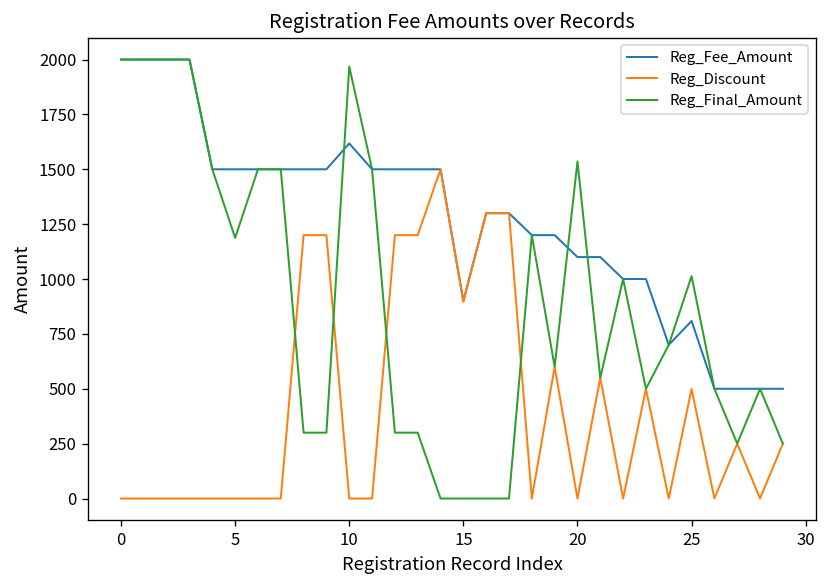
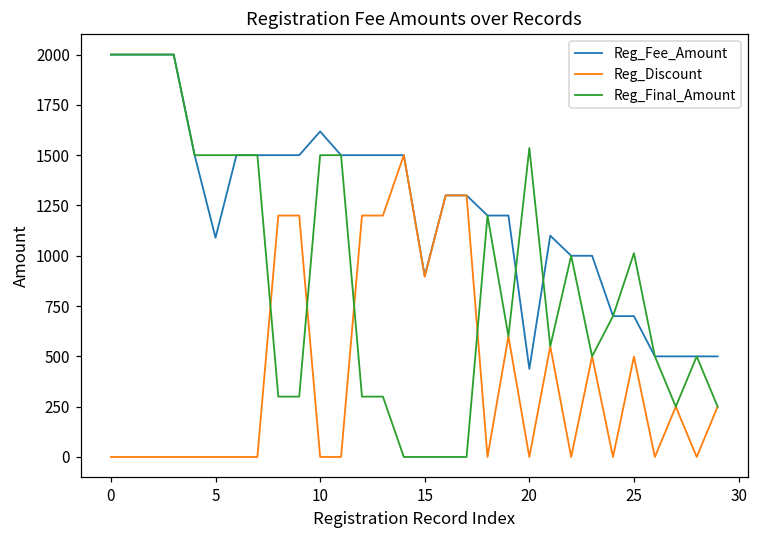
Reg_Fee_Amount, 5: 1500 -> 1090
Reg_Final_Amount, 5: 1190 -> 1500
Reg_Final_Amount, 10: 1970 -> 1500
Reg_Fee_Amount, 20: 1100 -> 440
Reg_Fee_Amount, 25: 810 -> 700
